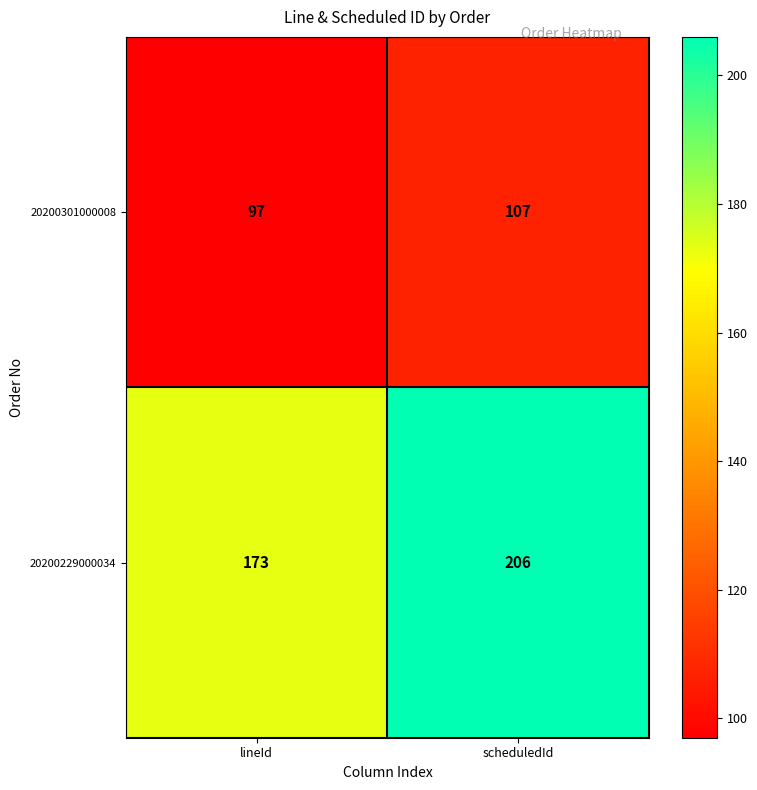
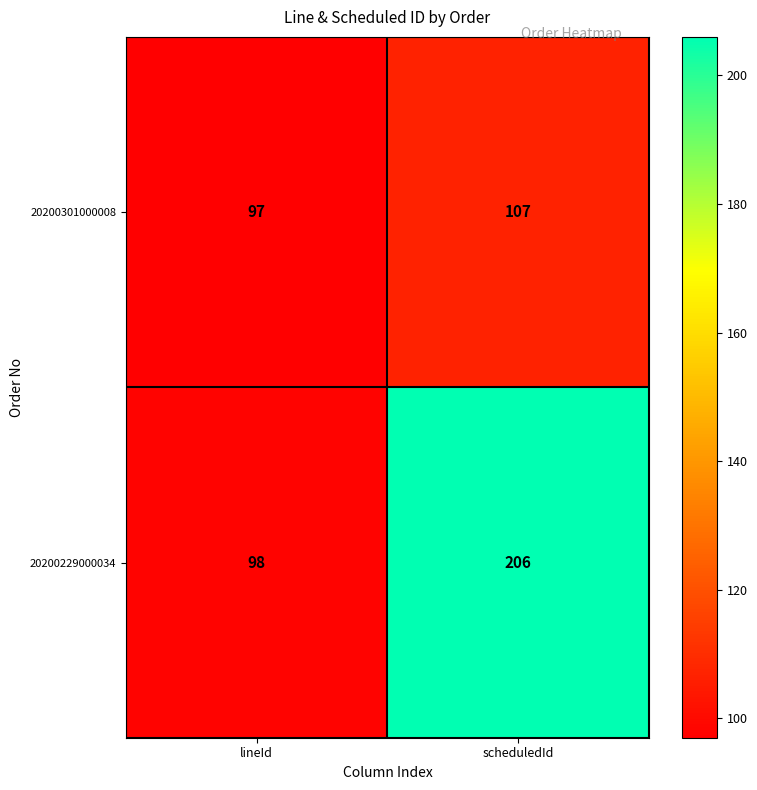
20200229000034, lineId: 173 -> 98
